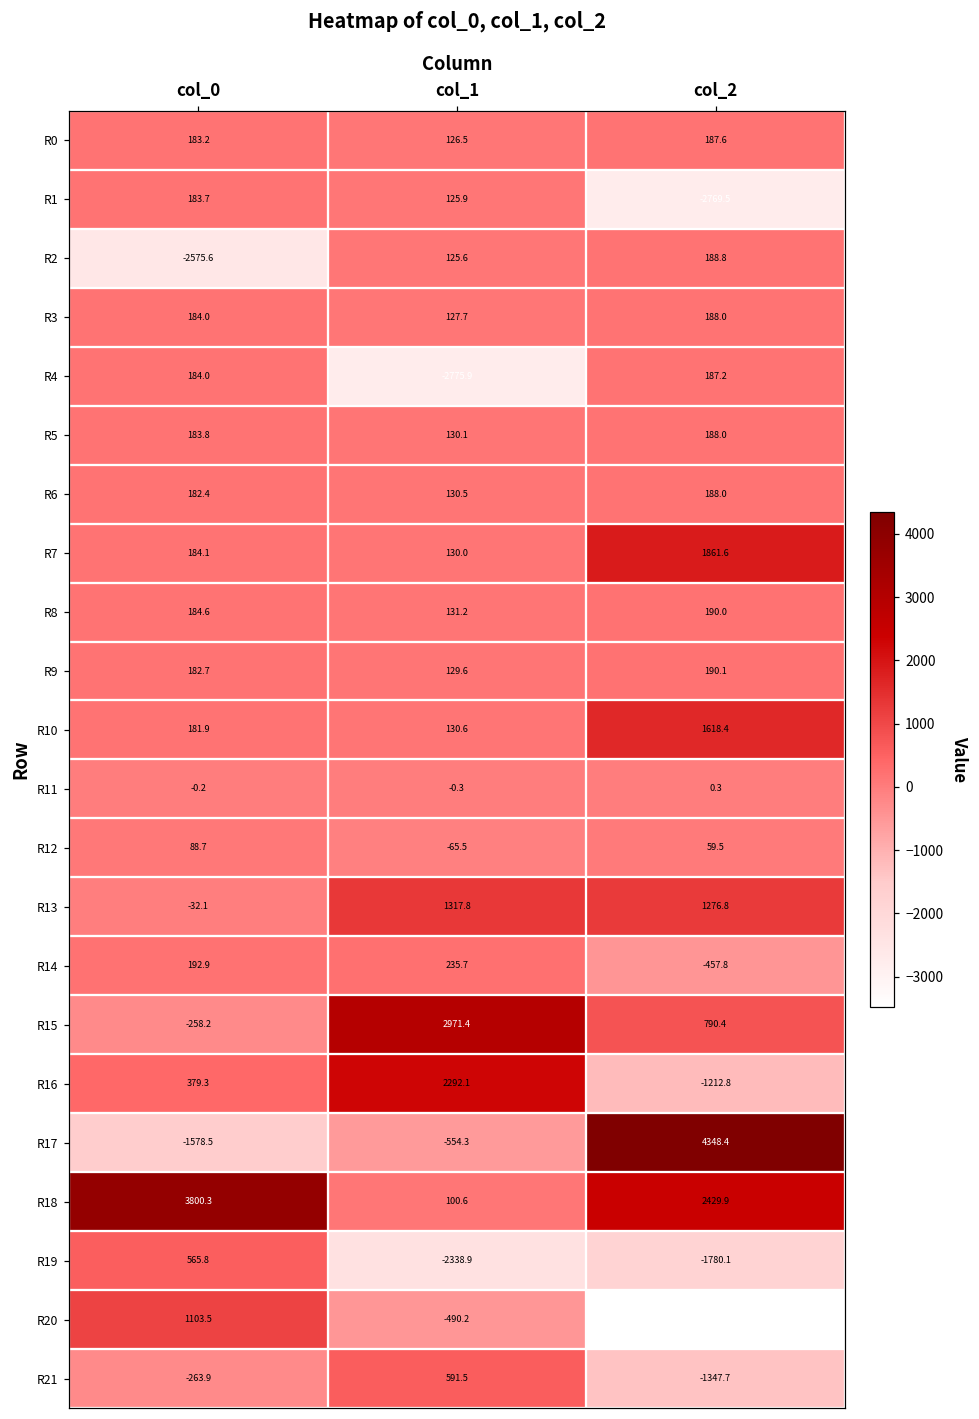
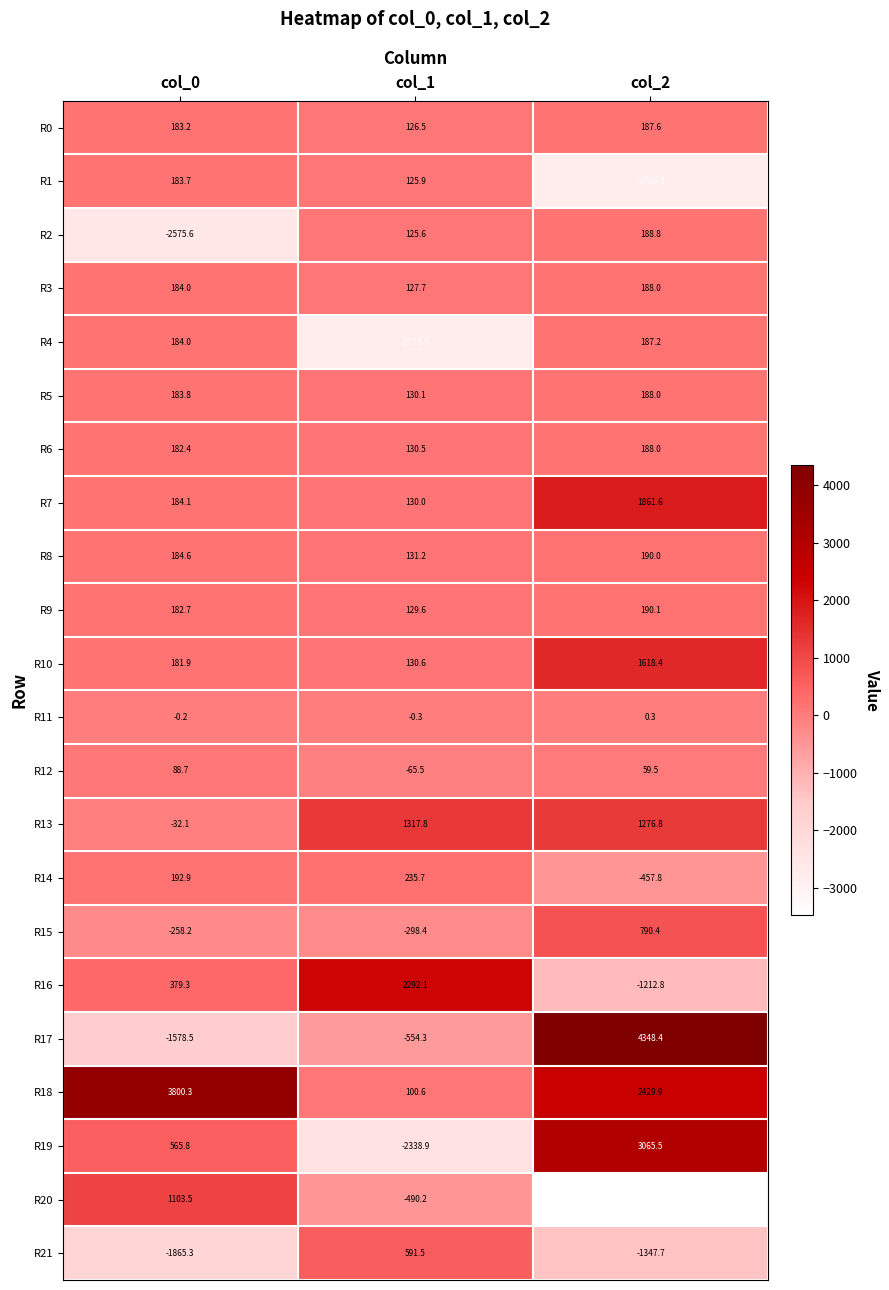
R15, col_1: 2971.4 -> -298.4
R19, col_2: -1780.1 -> 3065.5
R21, col_0: -263.9 -> -1865.3
